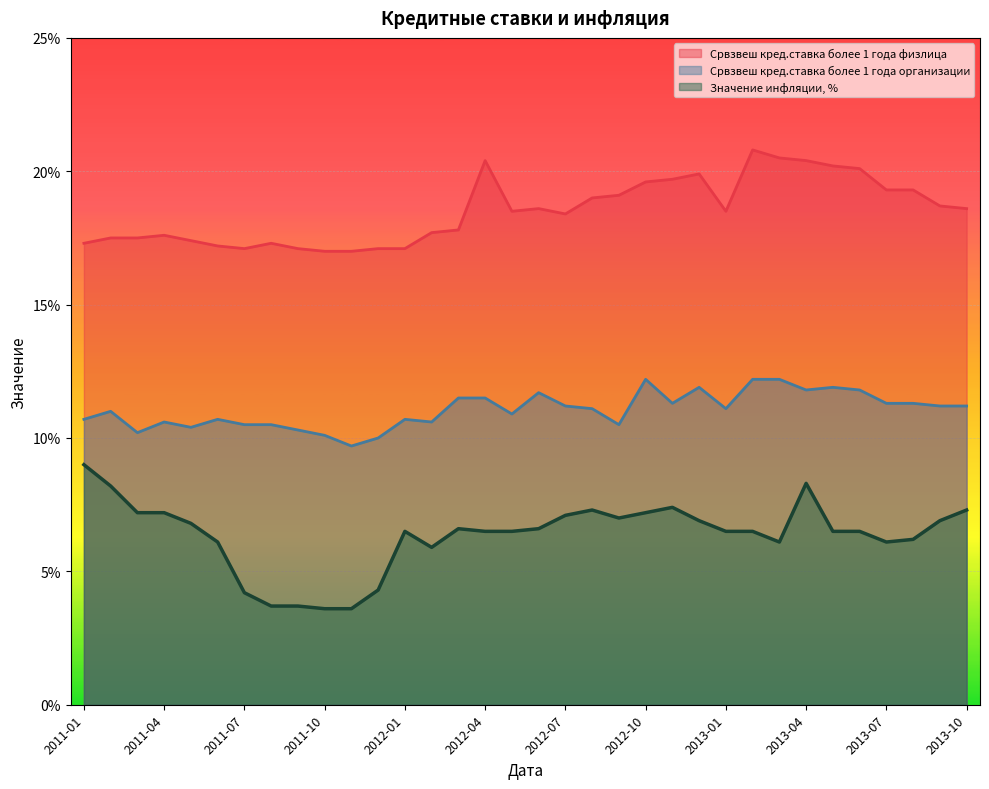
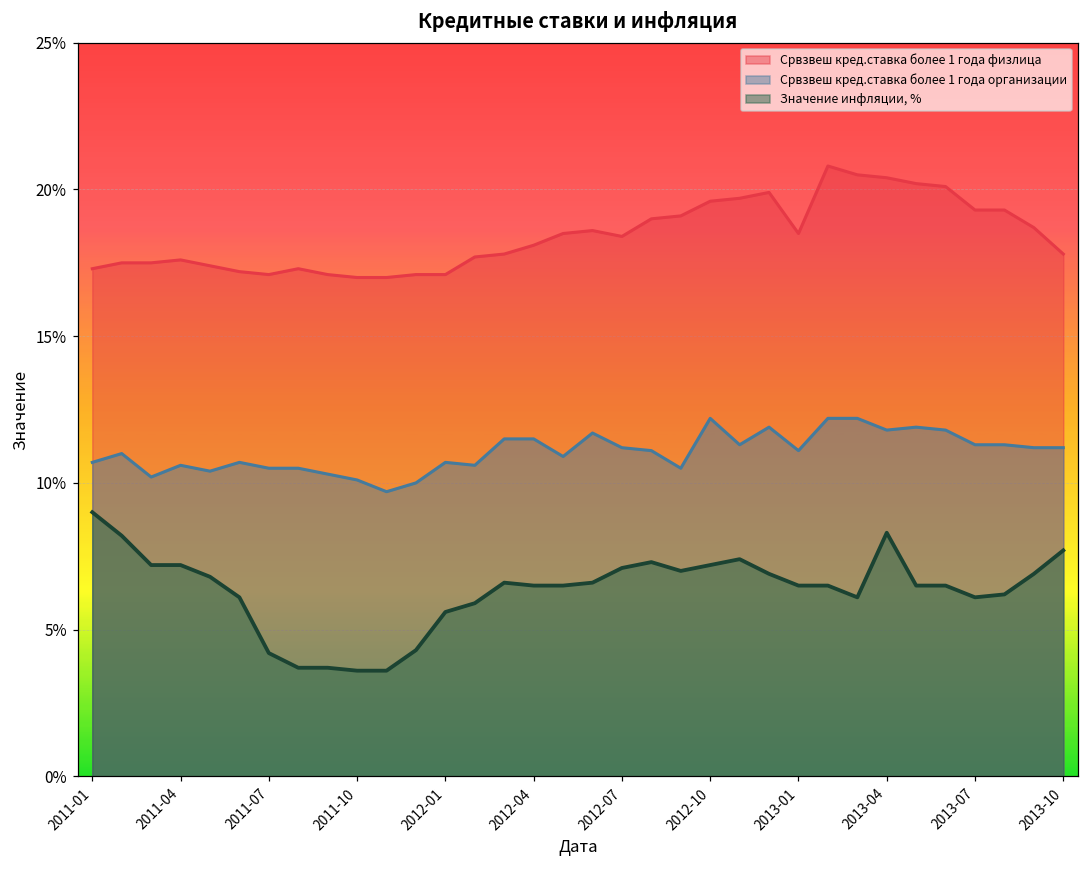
Значение инфляции, %, 2012-01: 6.5% -> 5.6%
Срвзвеш кред.ставка более 1 года физлица, 2012-04: 20.4% -> 18.1%
Срвзвеш кред.ставка более 1 года физлица, 2013-10: 18.6% -> 17.8%
Значение инфляции, %, 2013-10: 7.3% -> 7.7%
